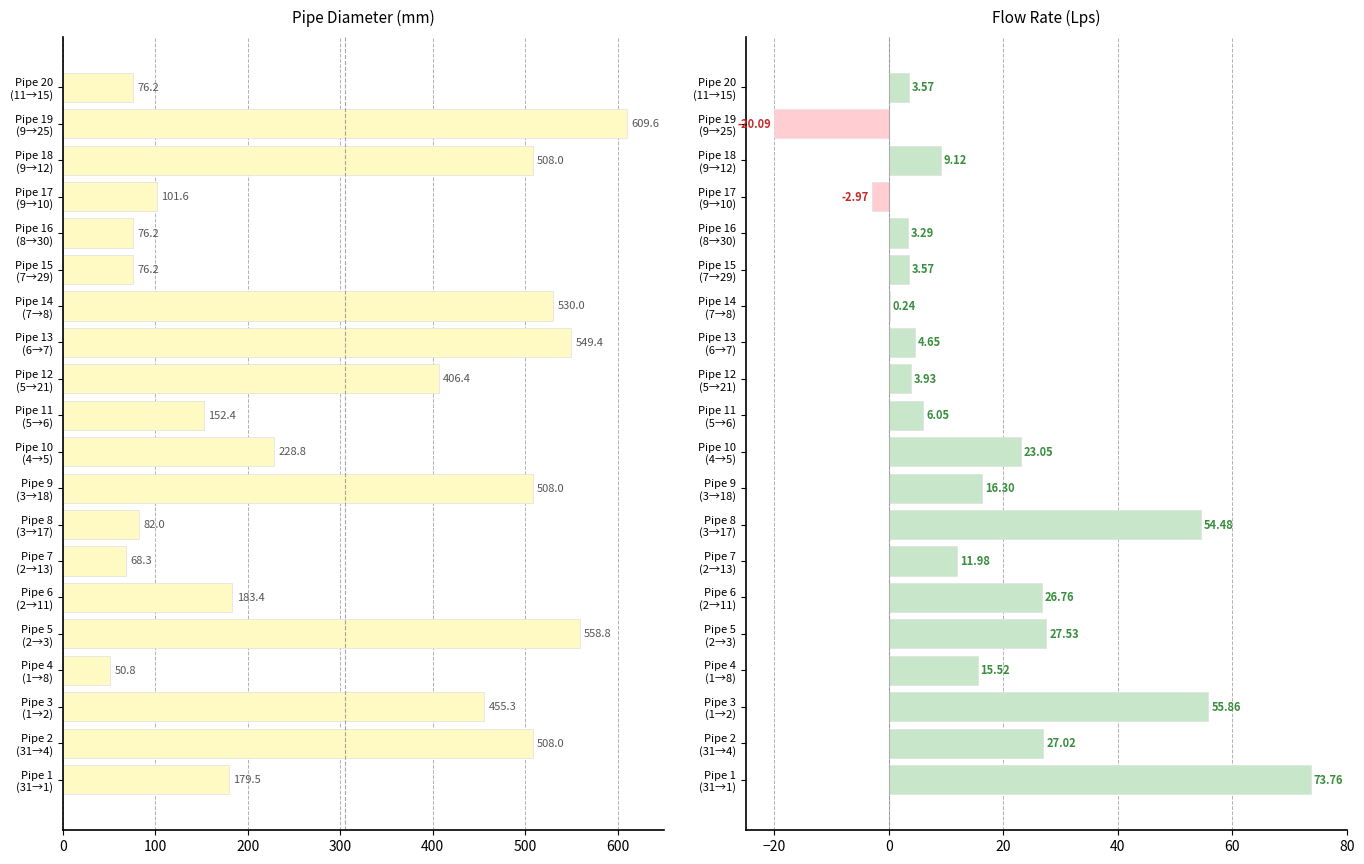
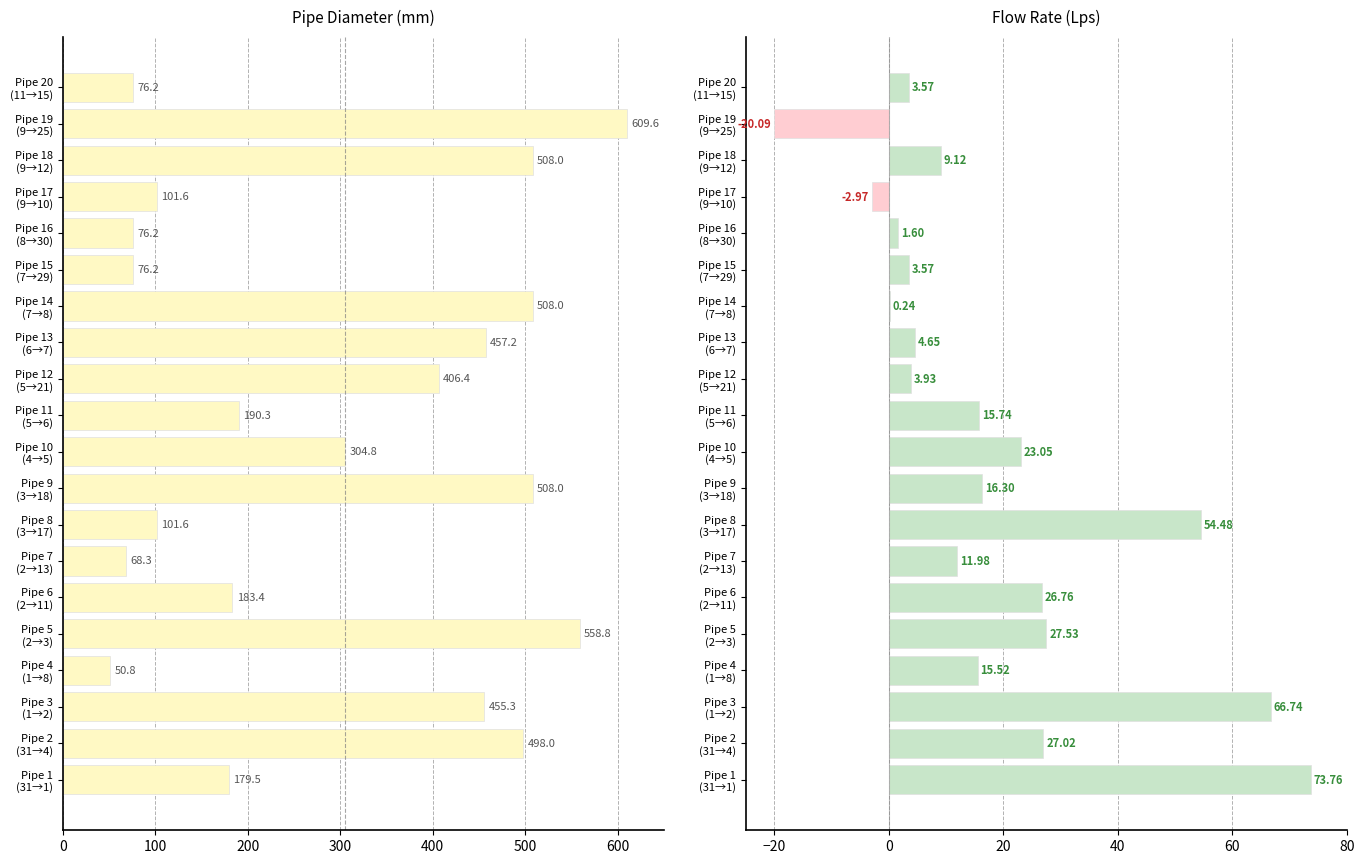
Pipe Diameter (mm), Pipe 14 (7→8): 530.0 -> 508.0
Pipe Diameter (mm), Pipe 13 (6→7): 549.4 -> 457.2
Pipe Diameter (mm), Pipe 11 (5→6): 152.4 -> 190.3
Pipe Diameter (mm), Pipe 10 (4→5): 228.8 -> 304.8
Pipe Diameter (mm), Pipe 8 (3→17): 82.0 -> 101.6
Pipe Diameter (mm), Pipe 2 (31→4): 508.0 -> 498.0
Flow Rate (Lps), Pipe 16 (8→30): 3.29 -> 1.60
Flow Rate (Lps), Pipe 11 (5→6): 6.05 -> 15.74
Flow Rate (Lps), Pipe 3 (1→2): 55.86 -> 66.74
